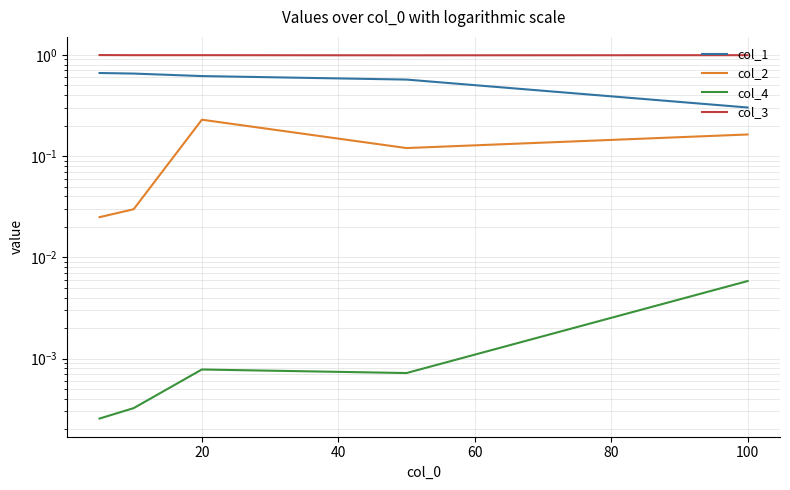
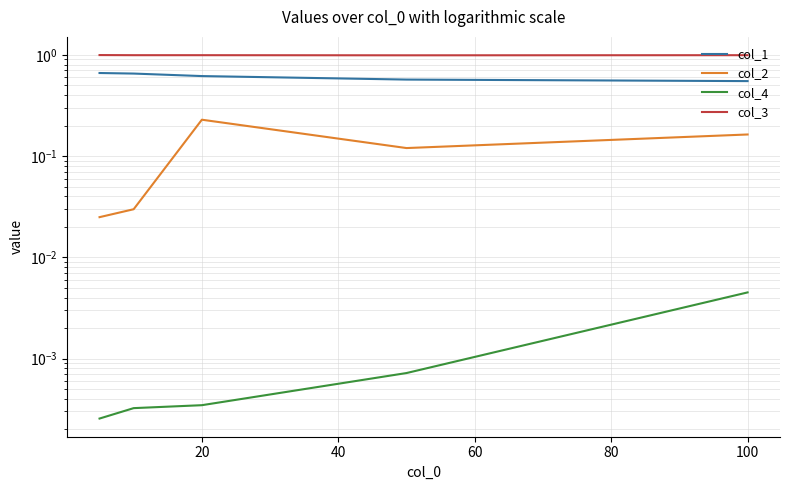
col_4, 20: 0.0008 -> 0.00035
col_1, 100: 0.30 -> 0.6
col_4, 100: 0.006 -> 0.004
